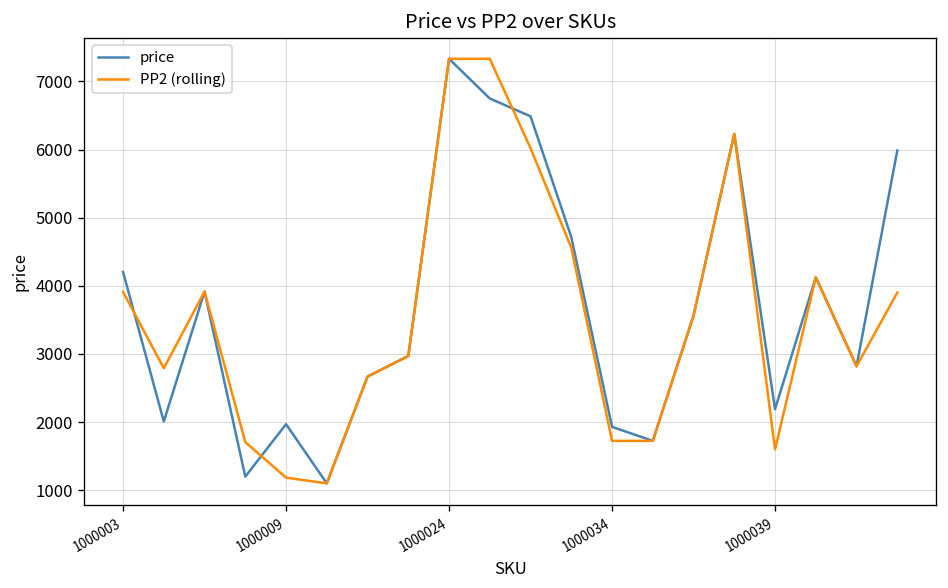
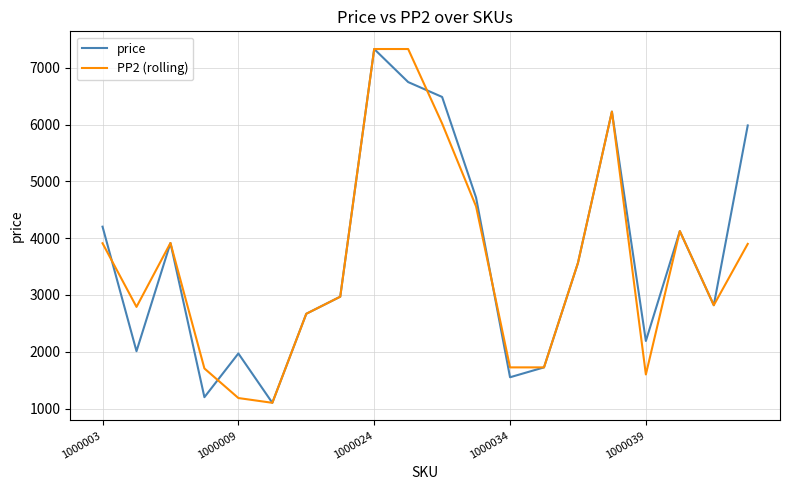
price, 1000034: 1900 -> 1600
